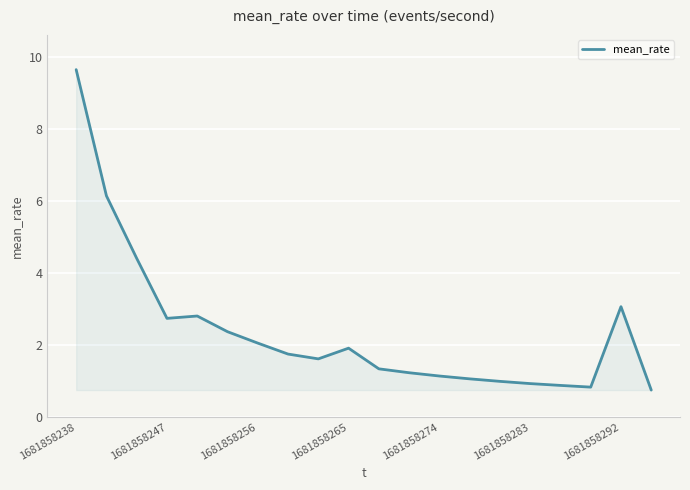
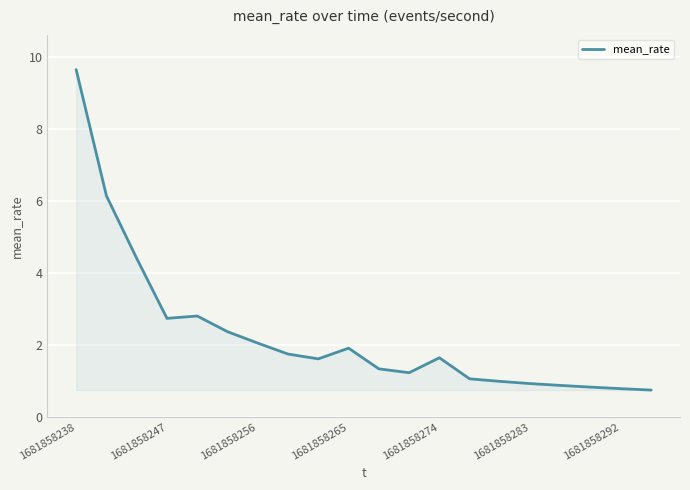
1681858274: 1.1 -> 1.6
1681858292: 3.1 -> 0.8
